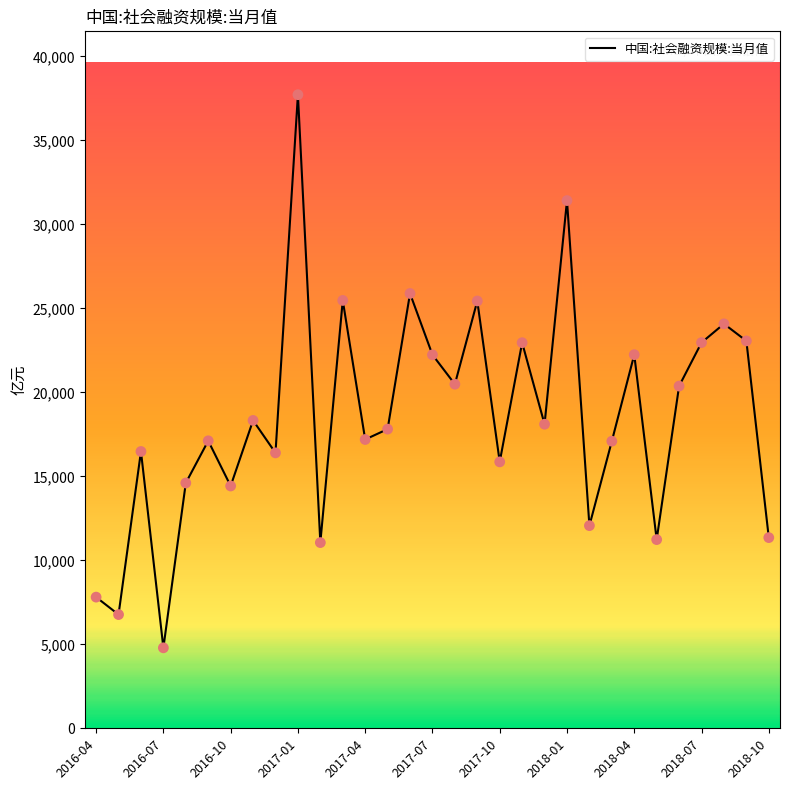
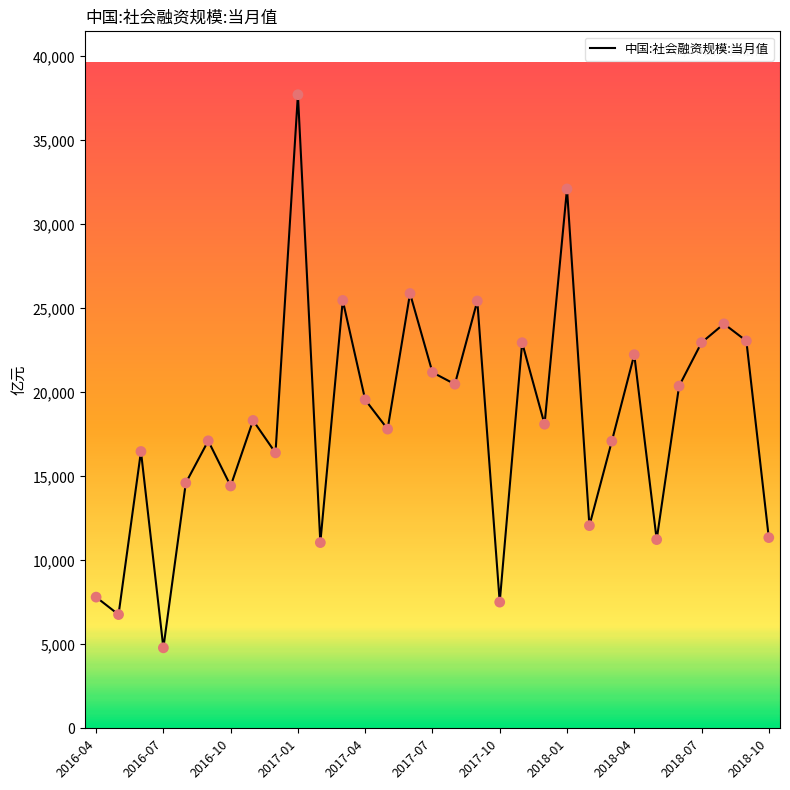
2017-04: 17,200 -> 19,600
2017-07: 22,200 -> 21,200
2017-10: 15,900 -> 7,500
2018-01: 31,400 -> 32,100
